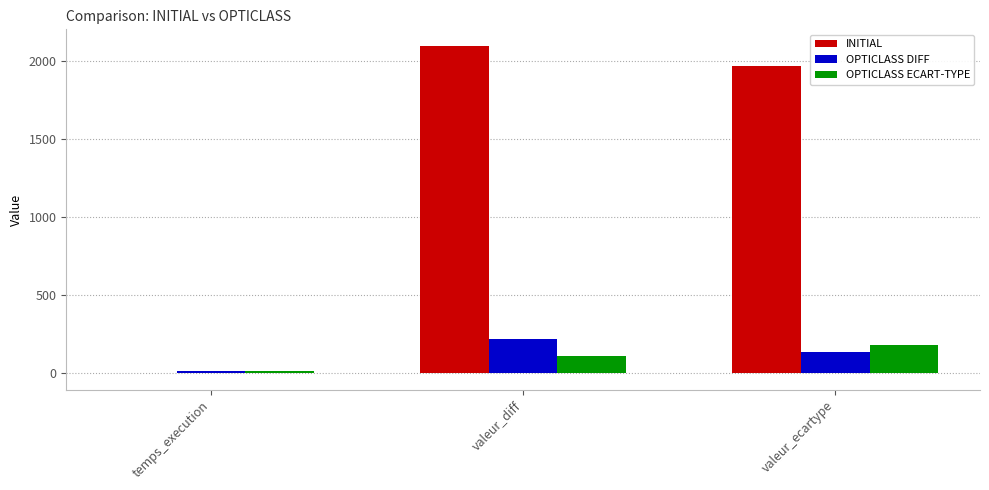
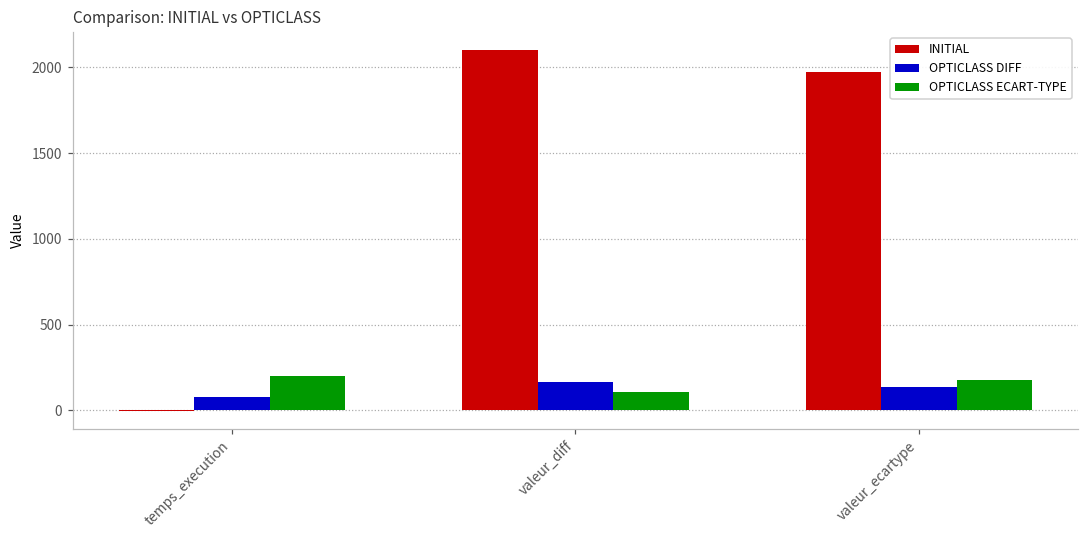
OPTICLASS DIFF, temps_execution: 10 -> 80
OPTICLASS ECART-TYPE, temps_execution: 20 -> 200
OPTICLASS DIFF, valeur_diff: 220 -> 170
